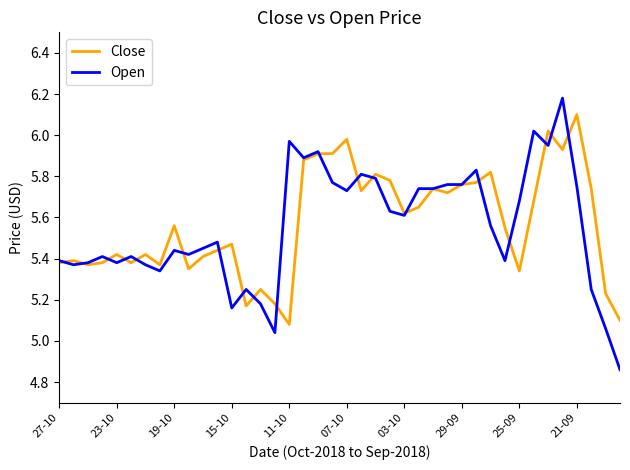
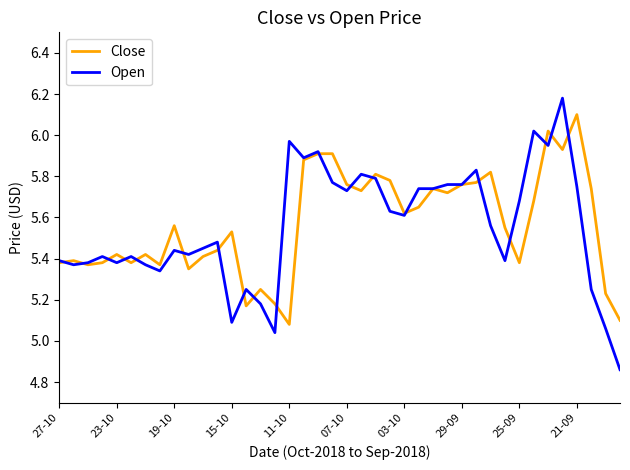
Close, 15-10: 5.47 -> 5.53
Open, 15-10: 5.16 -> 5.09
Close, 07-10: 5.98 -> 5.76
Close, 25-09: 5.34 -> 5.38
